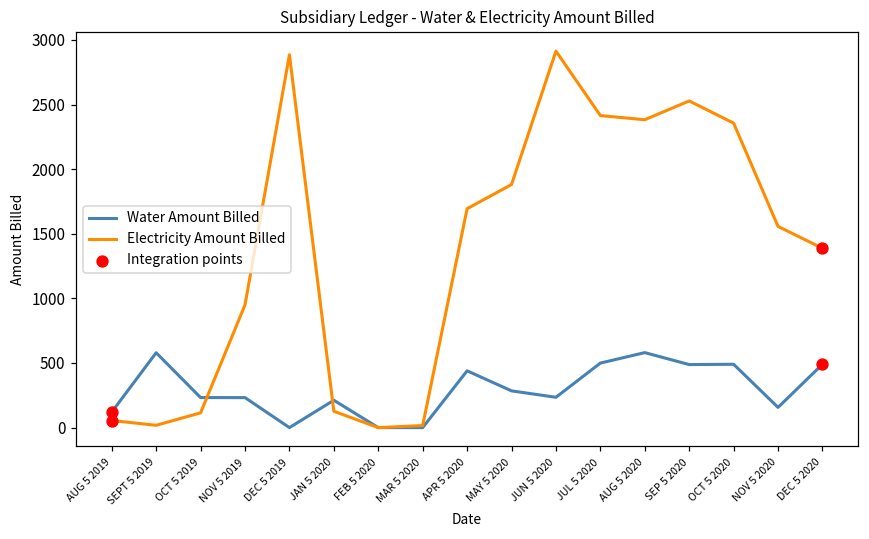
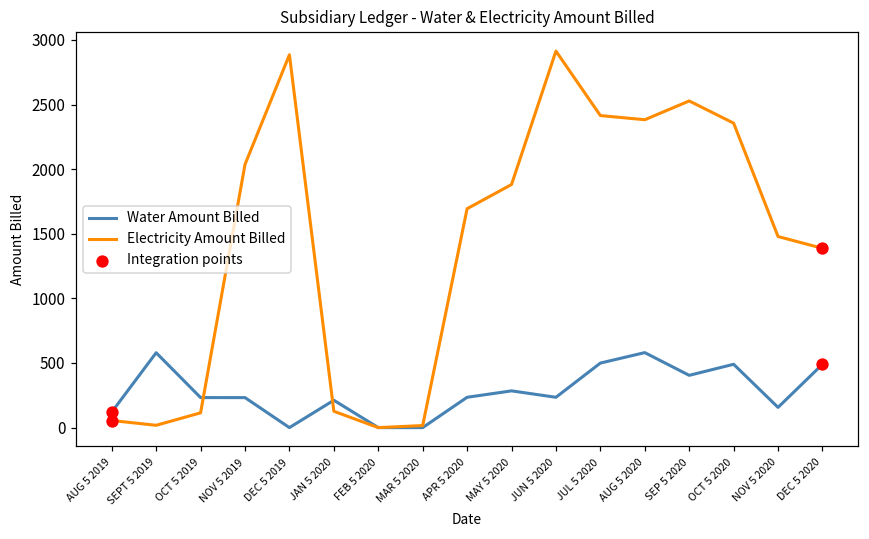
Electricity Amount Billed, NOV 5 2019: 950 -> 2040
Water Amount Billed, APR 5 2020: 440 -> 230
Water Amount Billed, SEP 5 2020: 490 -> 400
Electricity Amount Billed, NOV 5 2020: 1560 -> 1480
